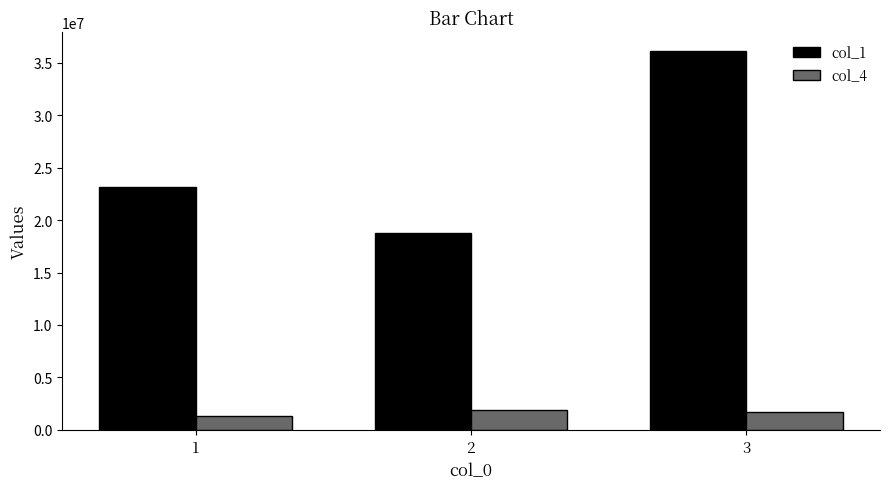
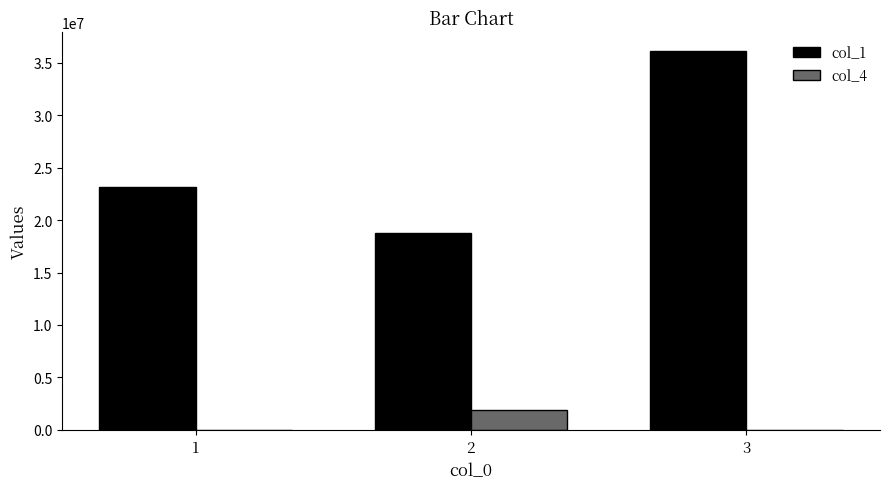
col_4, 1: 1300000 -> 0
col_4, 3: 1700000 -> 0
